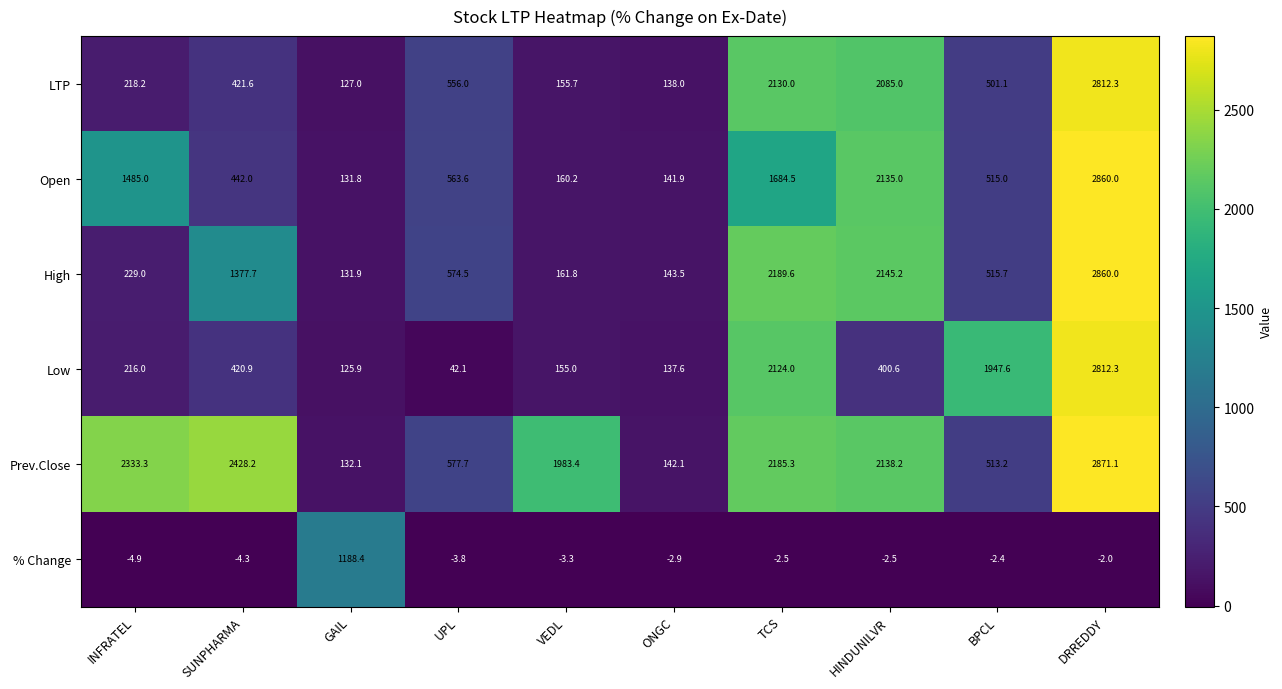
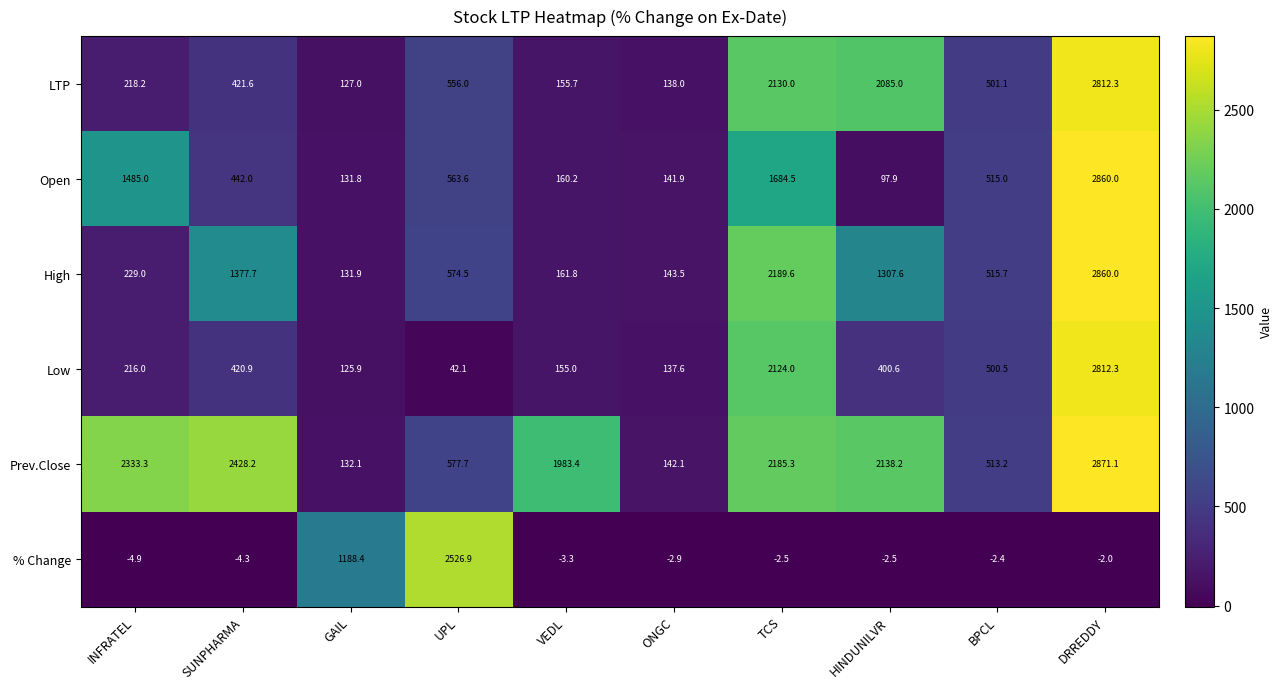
Open, HINDUNILVR: 2135.0 -> 97.9
High, HINDUNILVR: 2145.2 -> 1307.6
Low, BPCL: 1947.6 -> 500.5
% Change, UPL: -3.8 -> 2526.9
